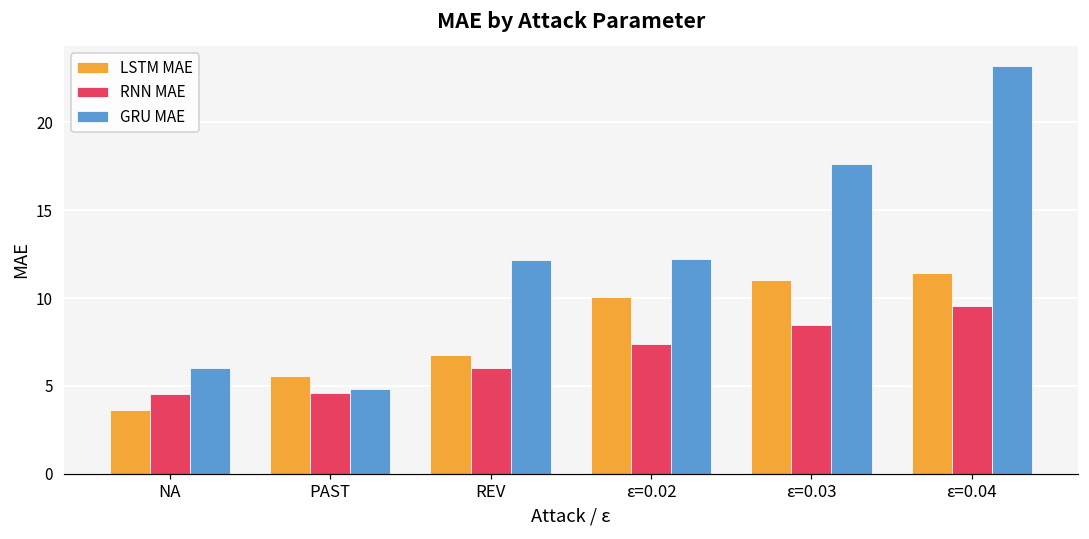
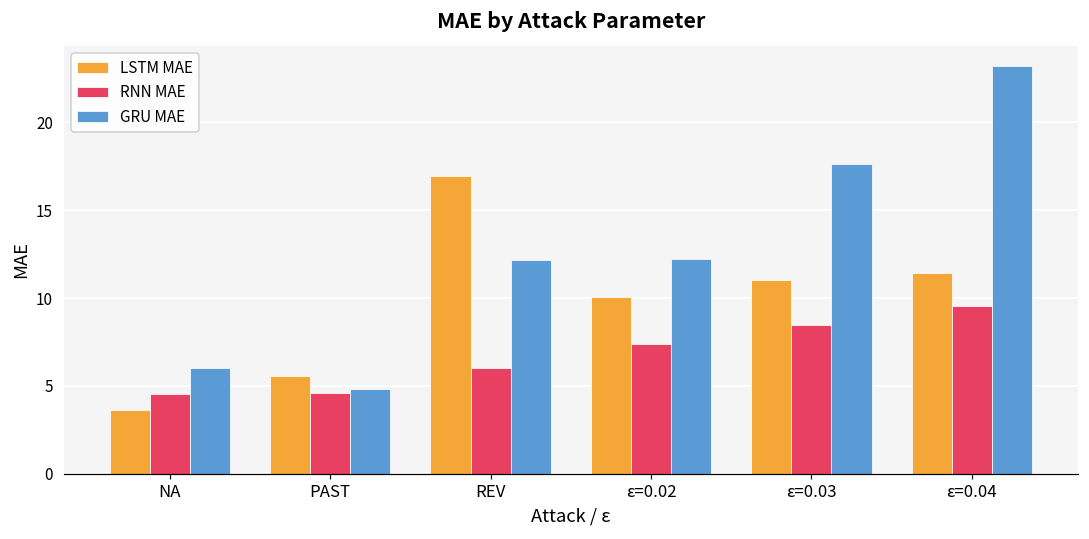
LSTM MAE, REV: 6.8 -> 17.0
